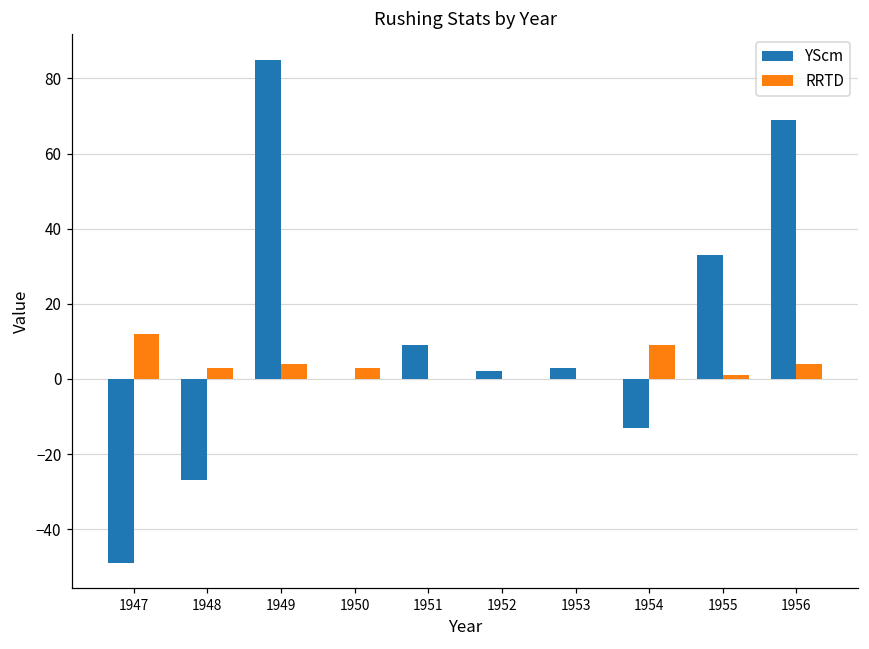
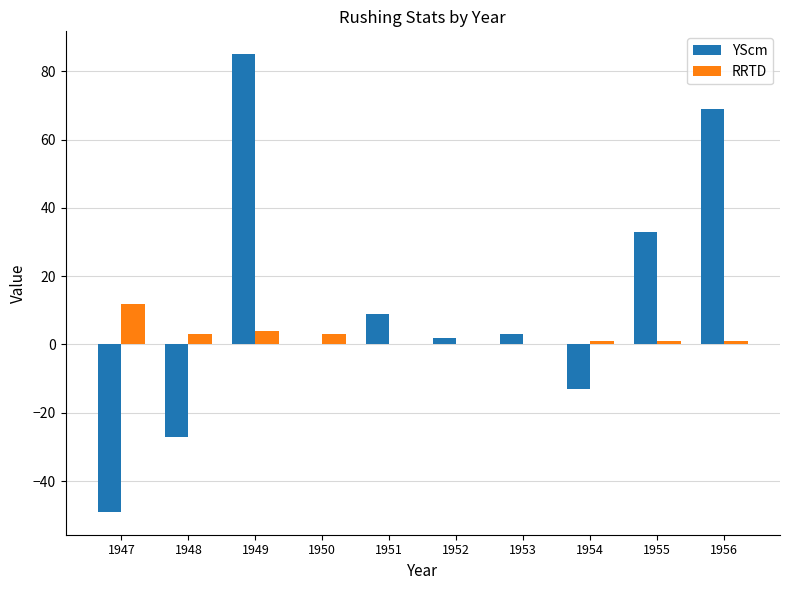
RRTD, 1954: 9 -> 1
RRTD, 1956: 4 -> 1
